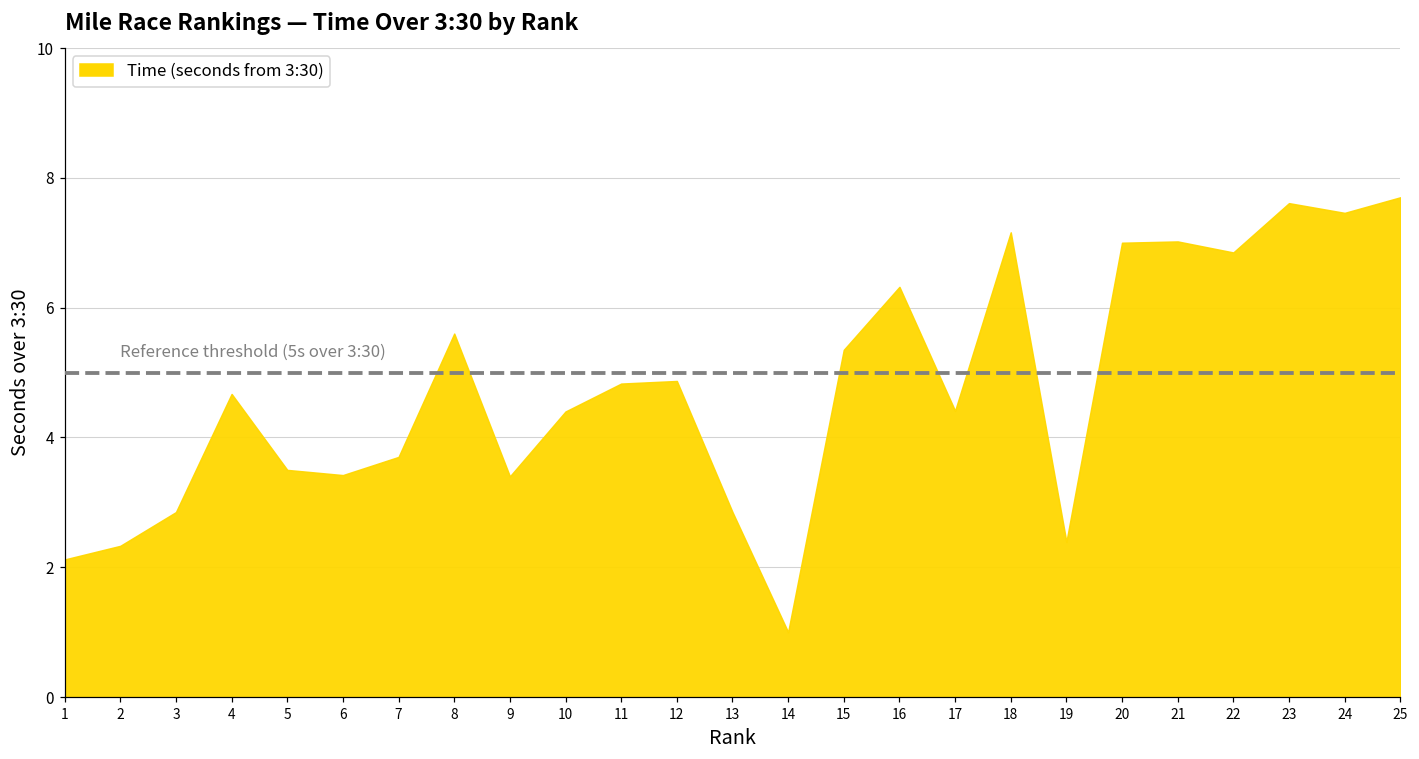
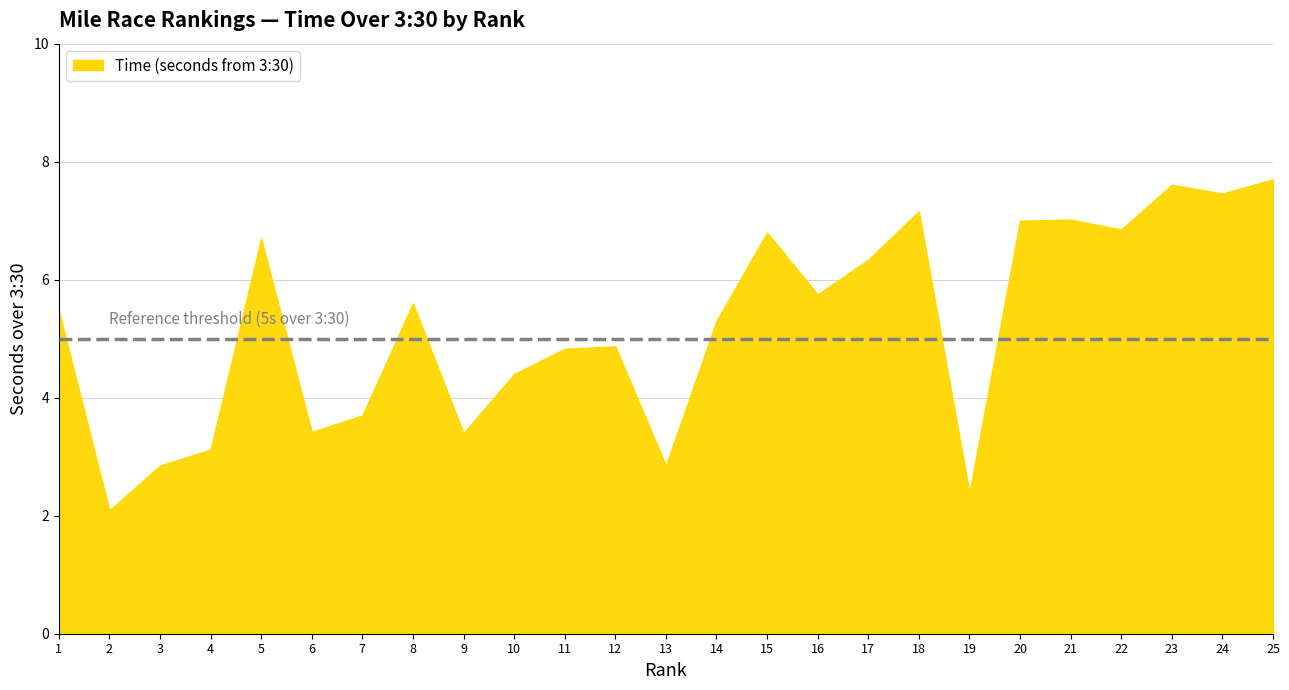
1: 2.1 -> 5.5
2: 2.3 -> 2.1
4: 4.7 -> 3.1
5: 3.5 -> 6.7
14: 1.0 -> 5.3
15: 5.4 -> 6.8
16: 6.3 -> 5.8
17: 4.4 -> 6.3
